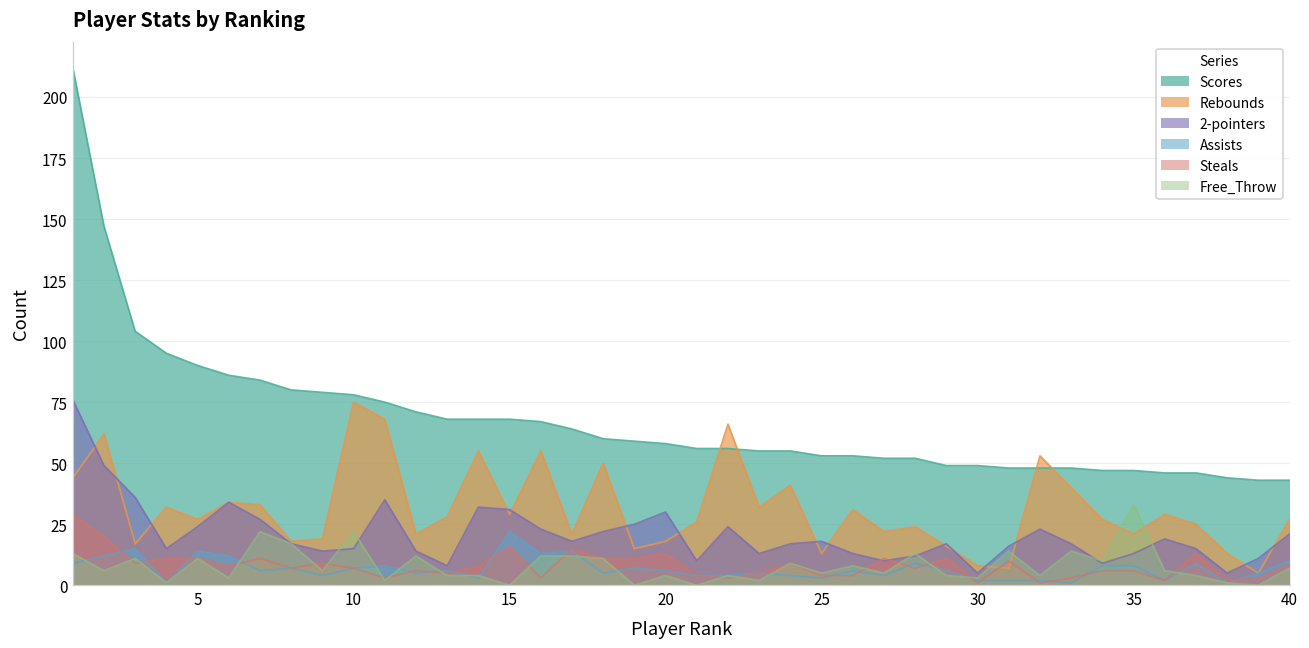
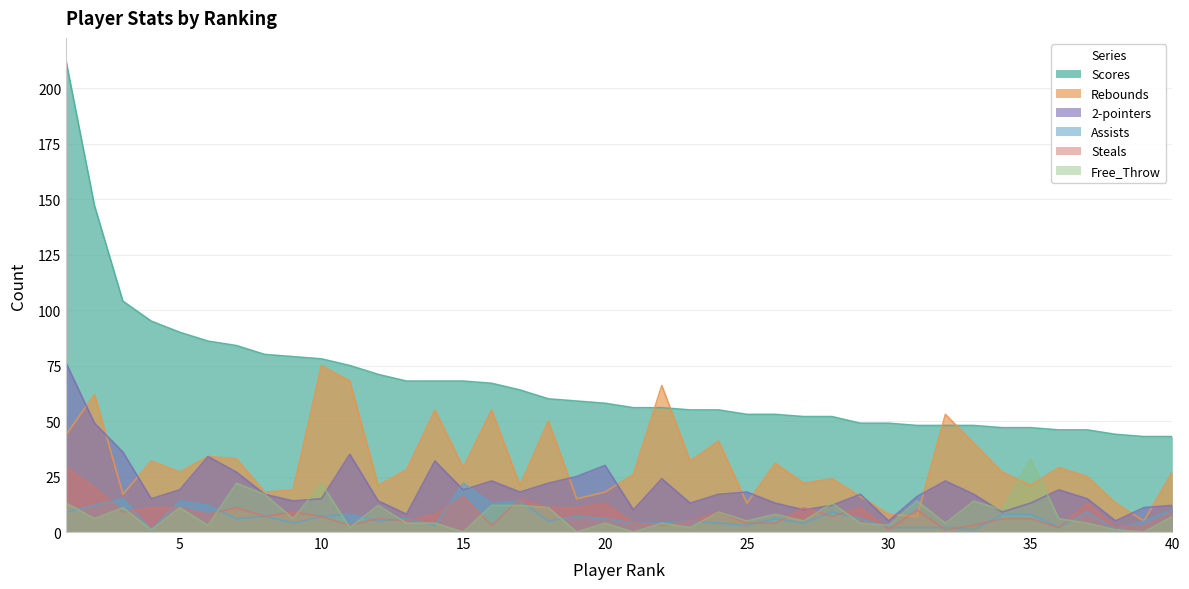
2-pointers, 5: 24 -> 19
2-pointers, 15: 31 -> 19
2-pointers, 40: 21 -> 12
